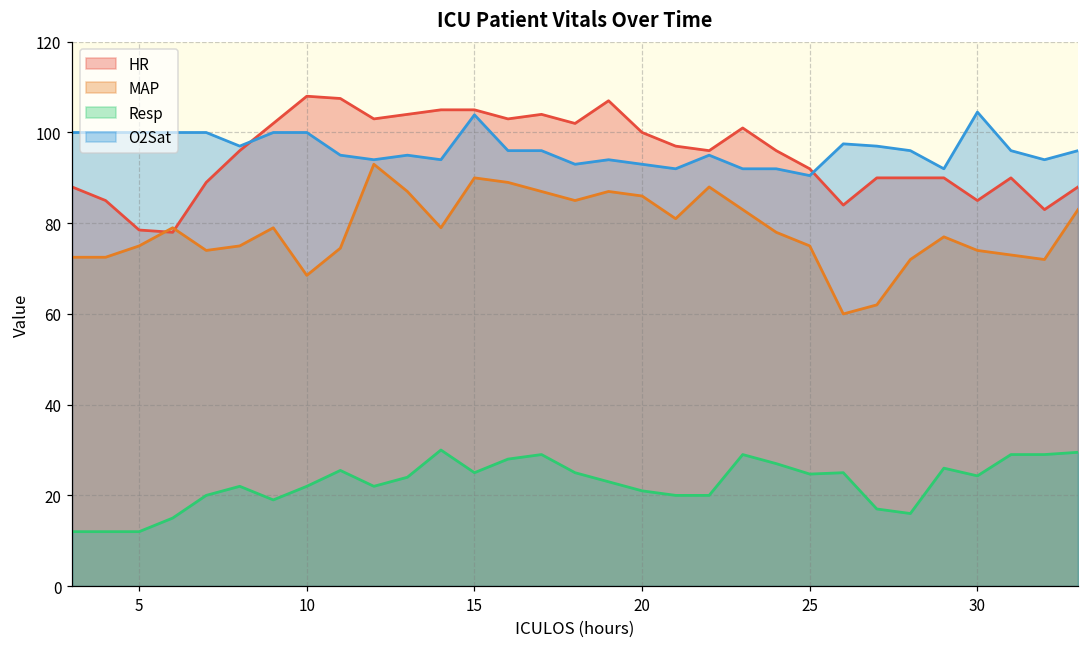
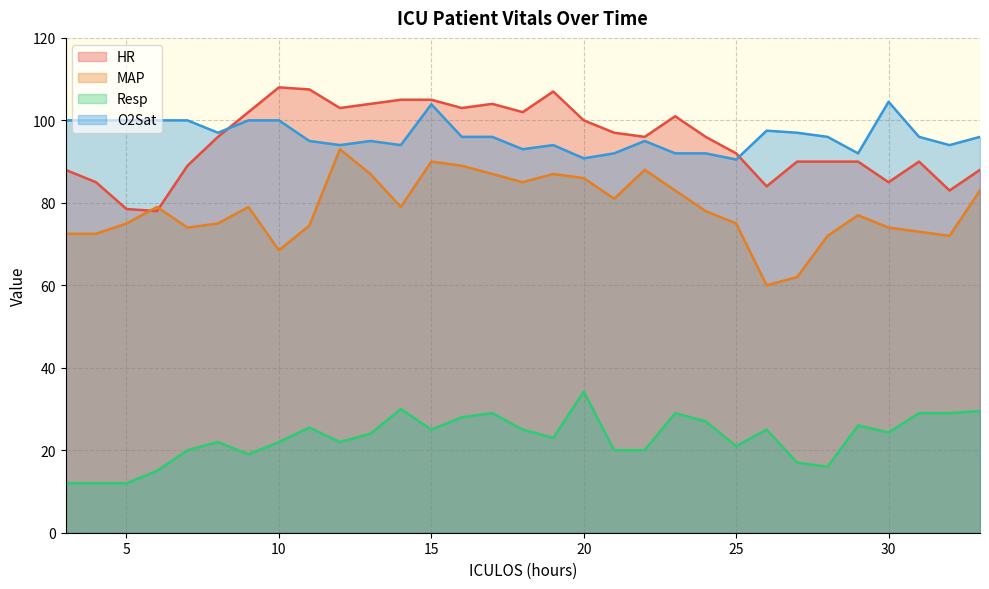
Resp, 20: 21 -> 34
O2Sat, 20: 93 -> 91
Resp, 25: 25 -> 21
